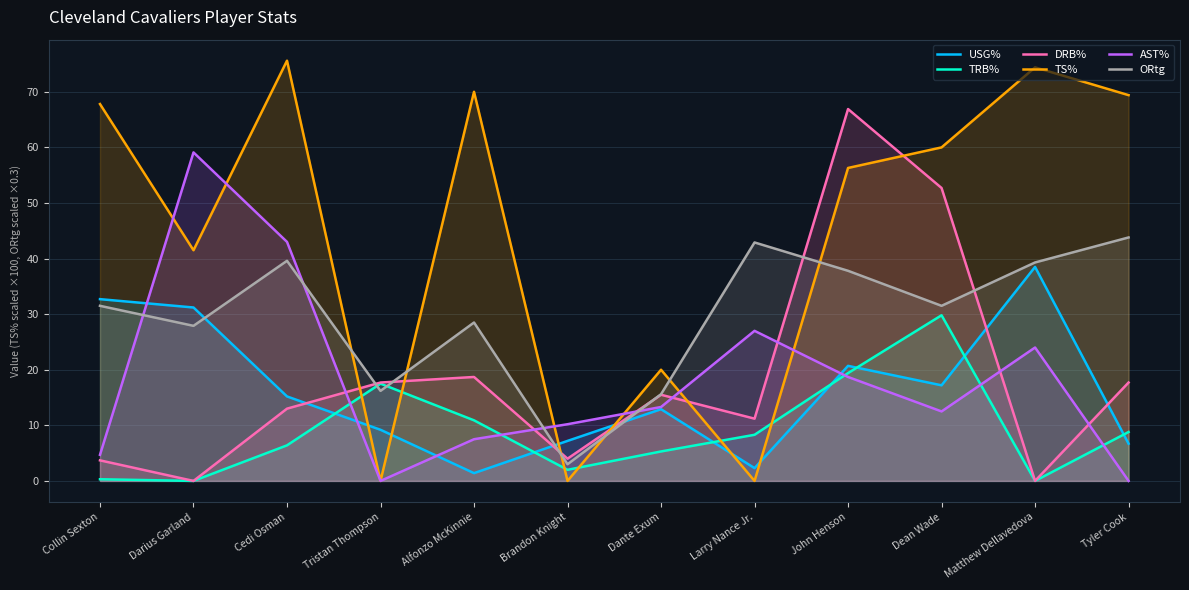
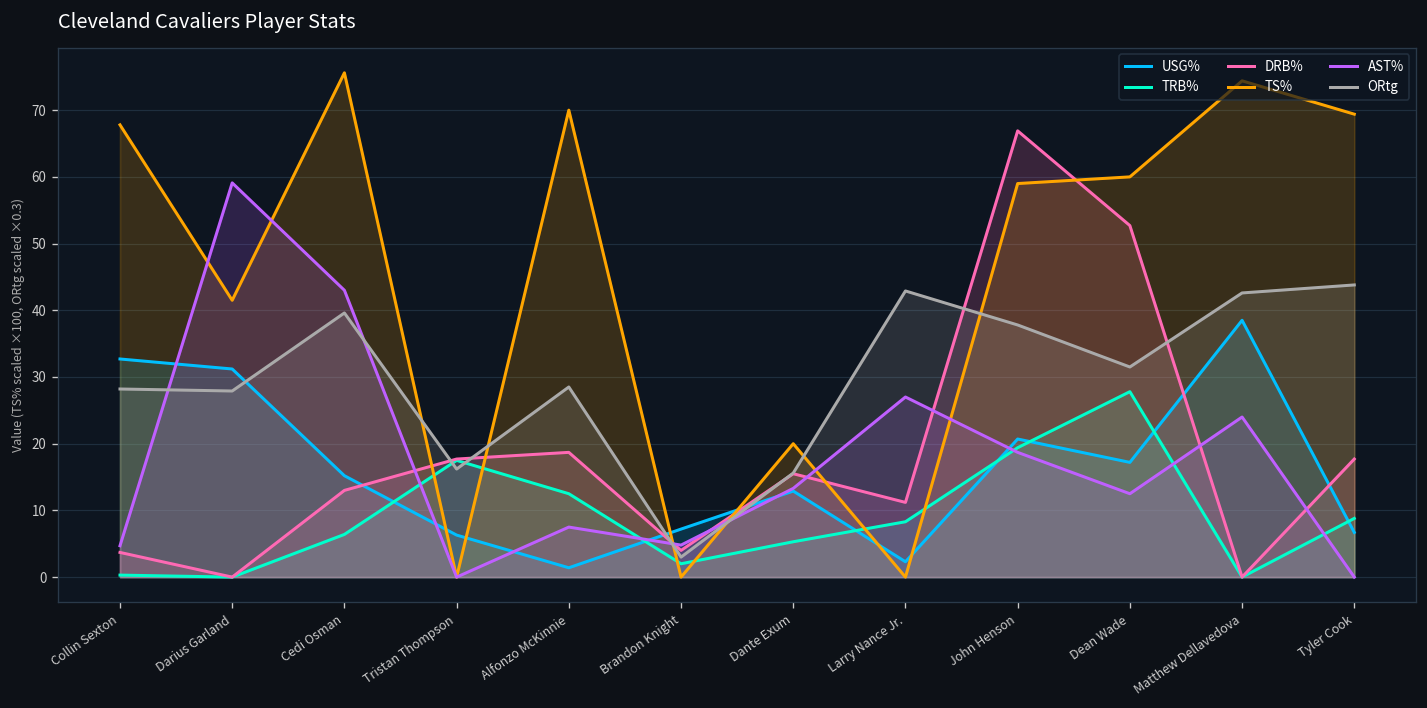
ORtg, Collin Sexton: 32 -> 28
USG%, Tristan Thompson: 9 -> 6
TRB%, Alfonzo McKinnie: 11 -> 13
AST%, Brandon Knight: 10 -> 5
TS%, John Henson: 56 -> 59
TRB%, Dean Wade: 30 -> 28
ORtg, Matthew Dellavedova: 39 -> 43
